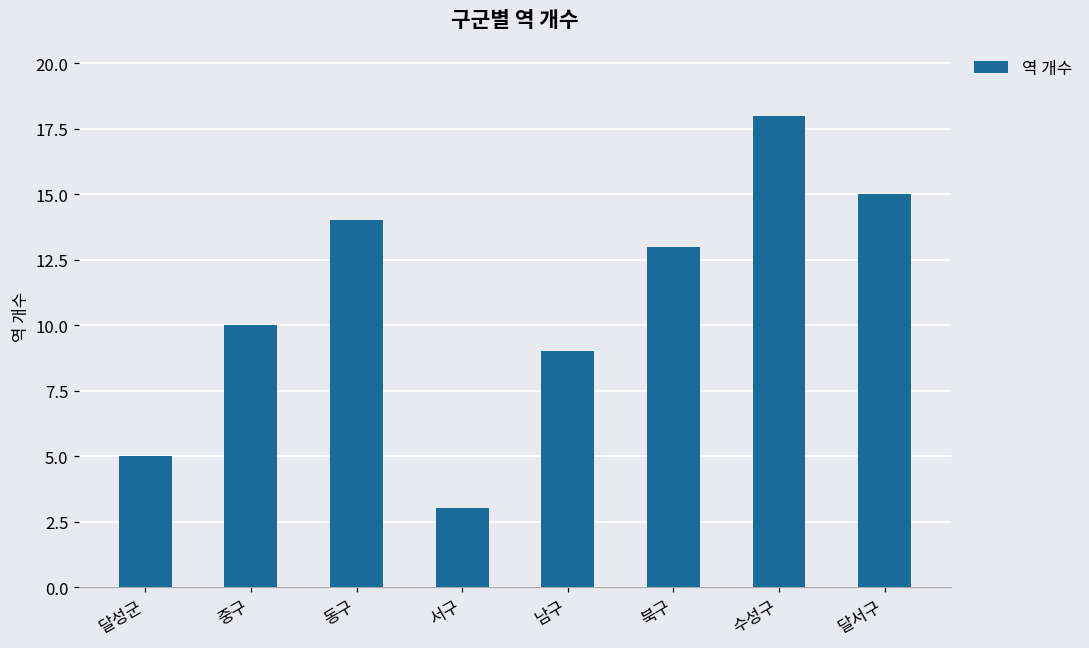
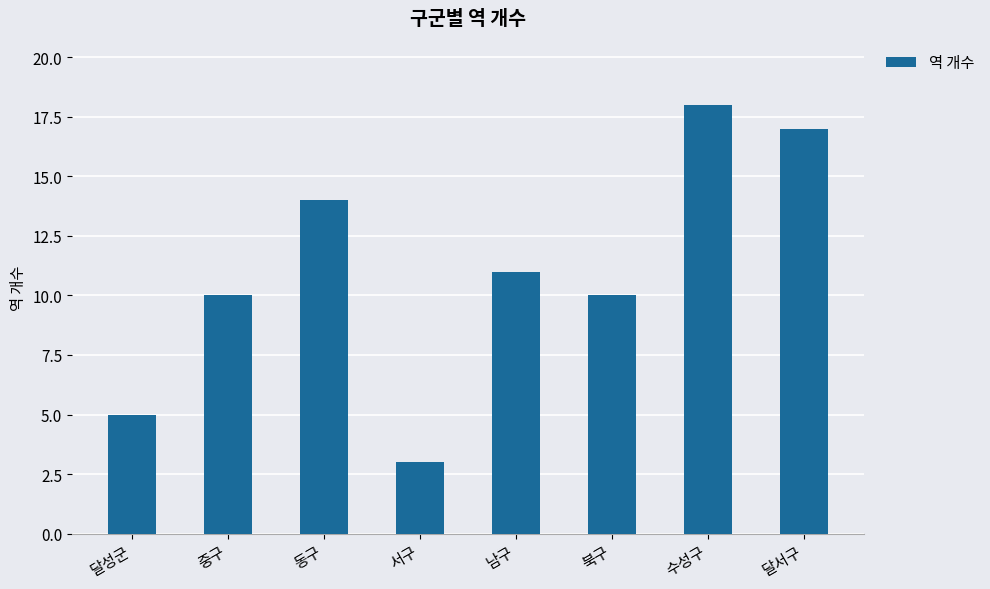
남구: 9 -> 11
북구: 13 -> 10
달서구: 15 -> 17
